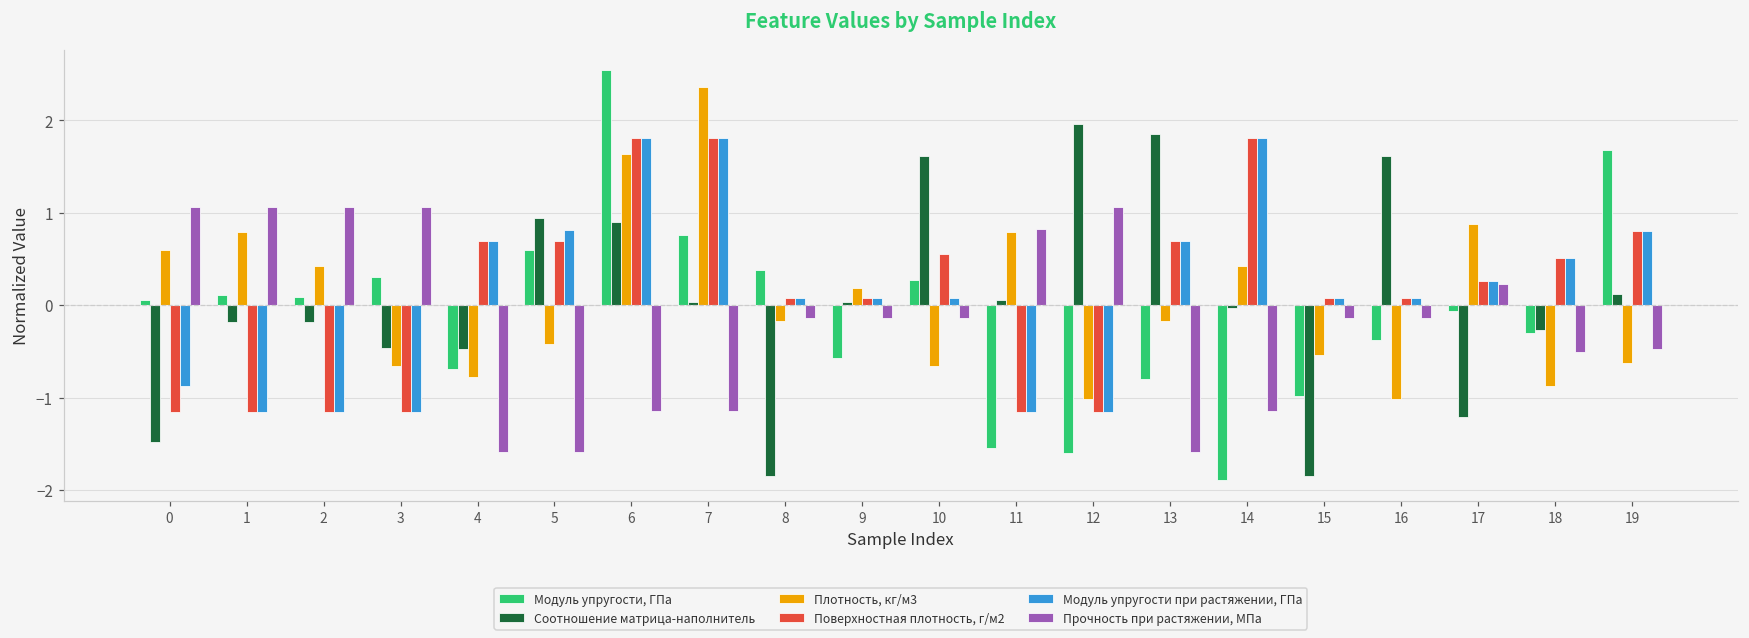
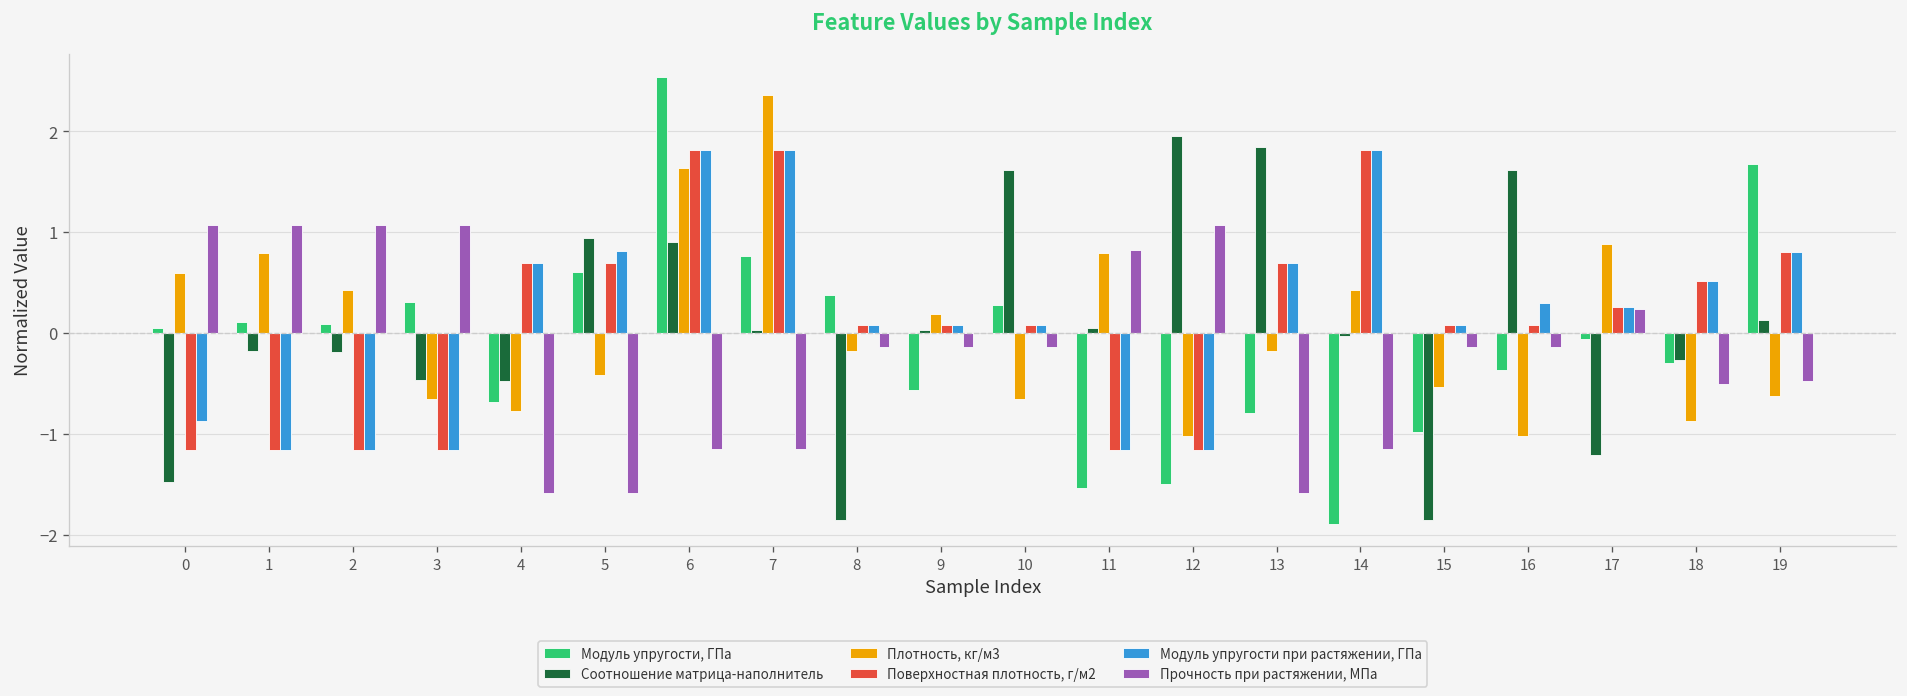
Поверхностная плотность, г/м2, 10: 0.5 -> 0.1
Модуль упругости, ГПа, 12: -1.6 -> -1.5
Модуль упругости при растяжении, ГПа, 16: 0.1 -> 0.3
